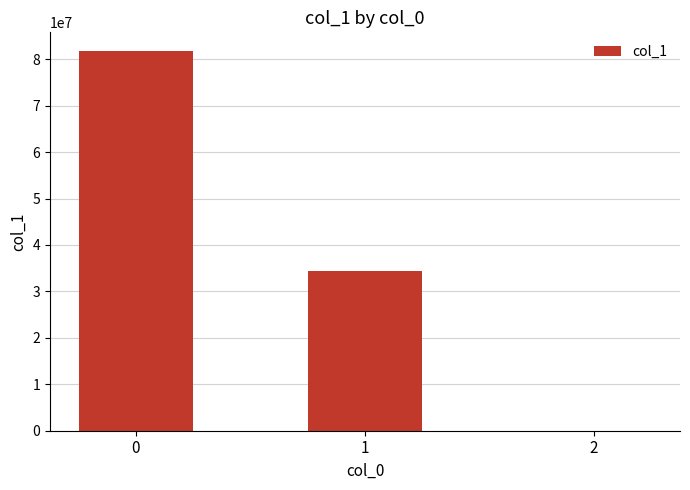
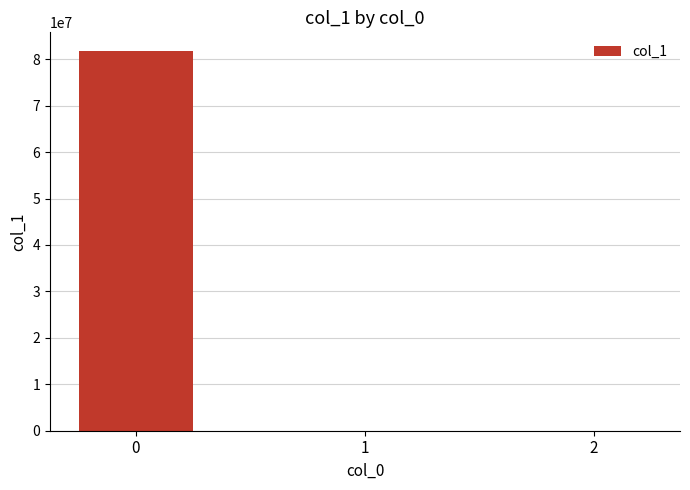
1: 34000000 -> 0
